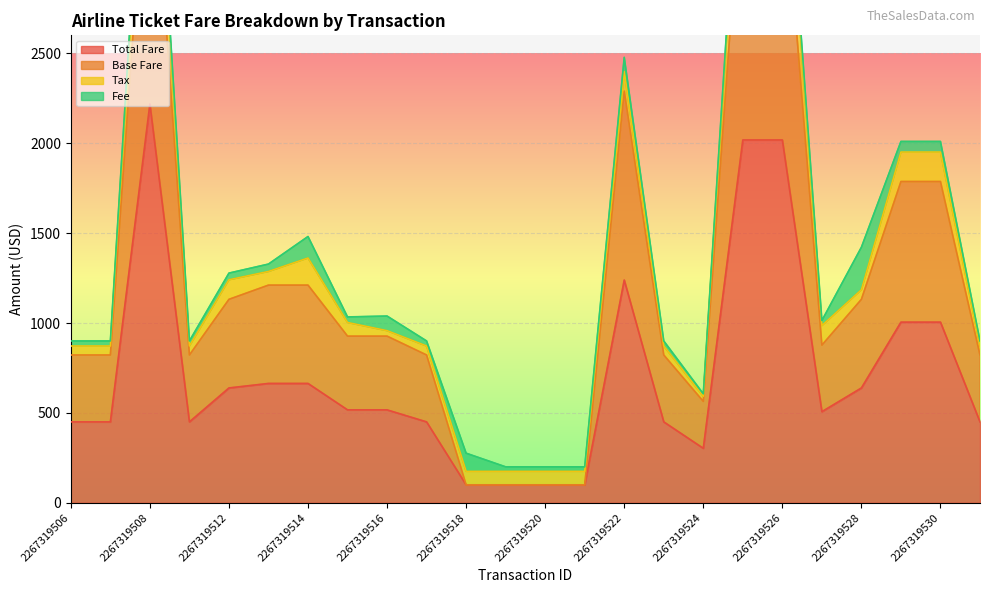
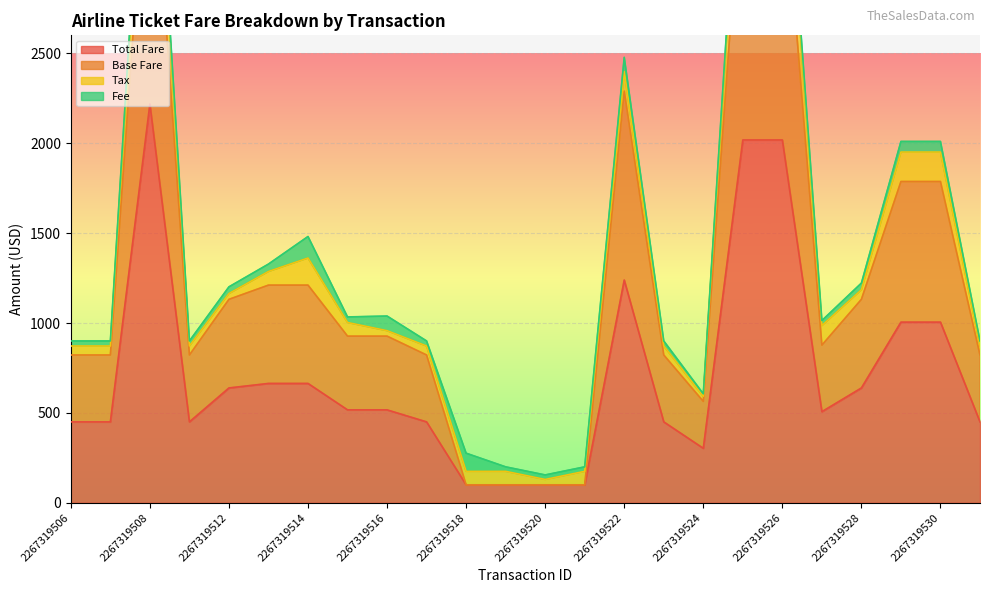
Tax, 2267319512: 110 -> 30
Tax, 2267319520: 80 -> 30
Fee, 2267319528: 240 -> 40
